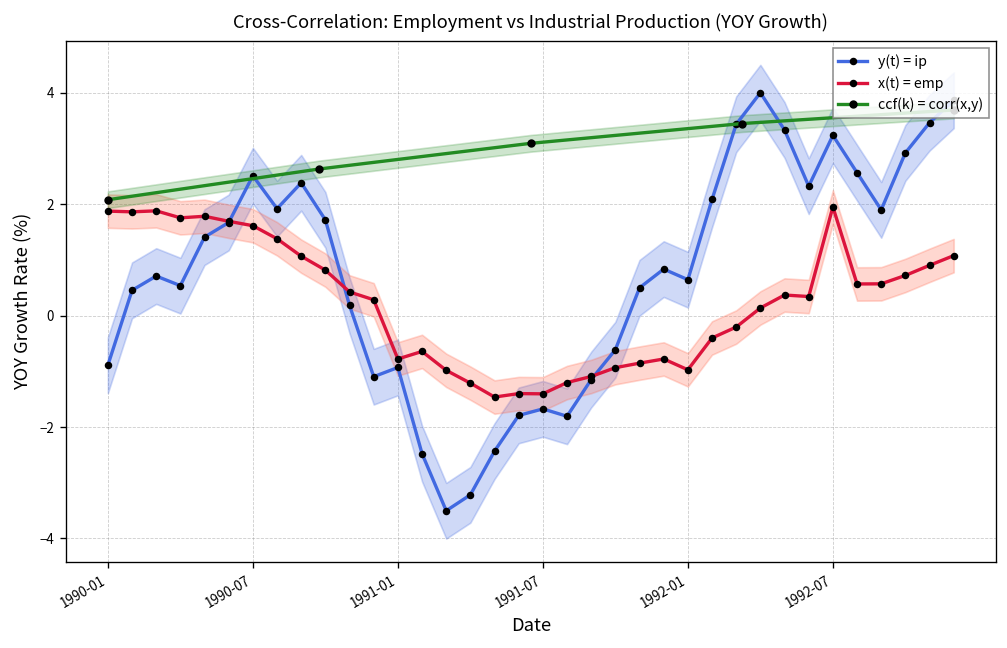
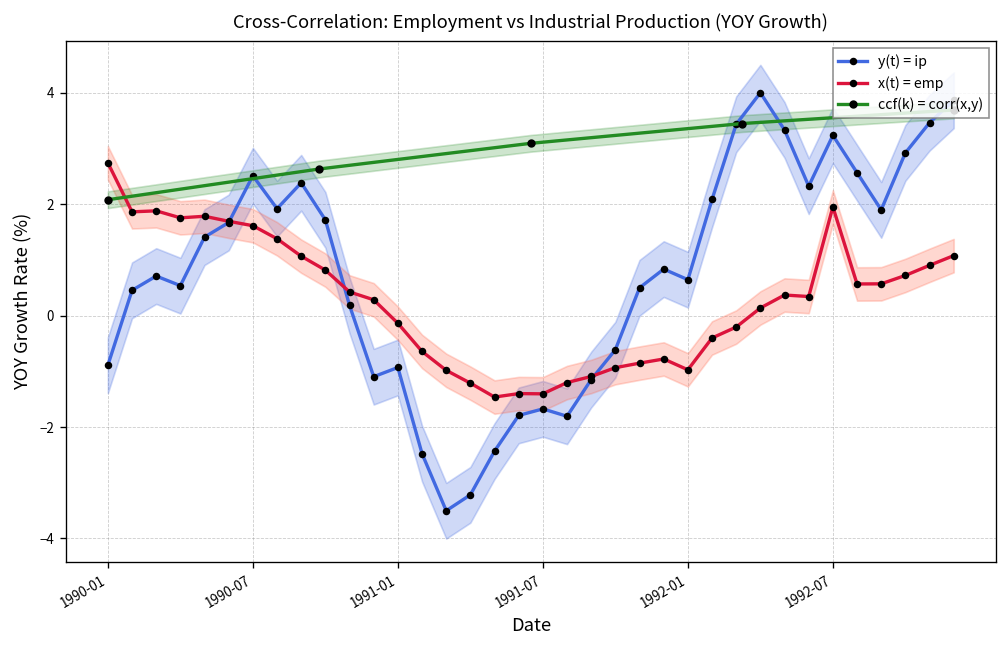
x(t) = emp, 1990-01: 1.9 -> 2.7
x(t) = emp, 1991-01: -0.8 -> -0.1
